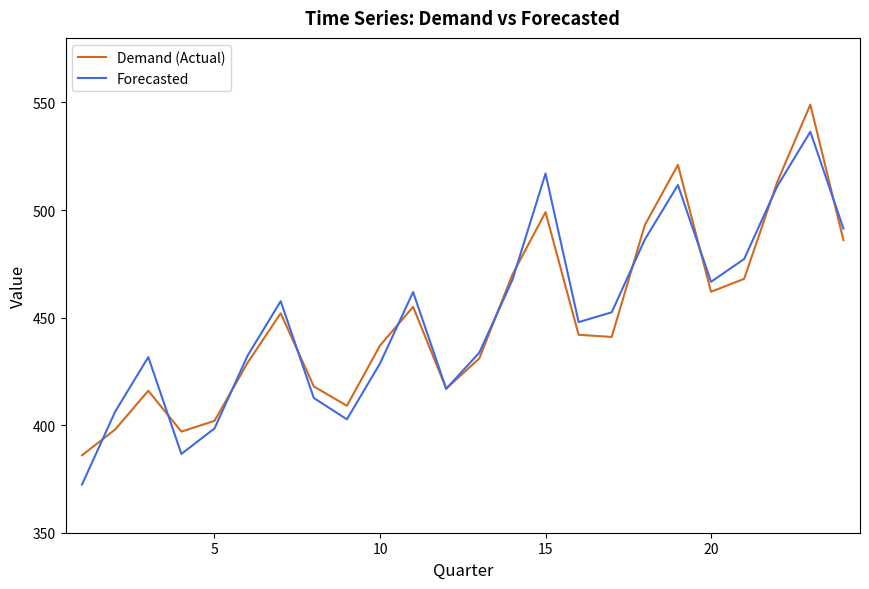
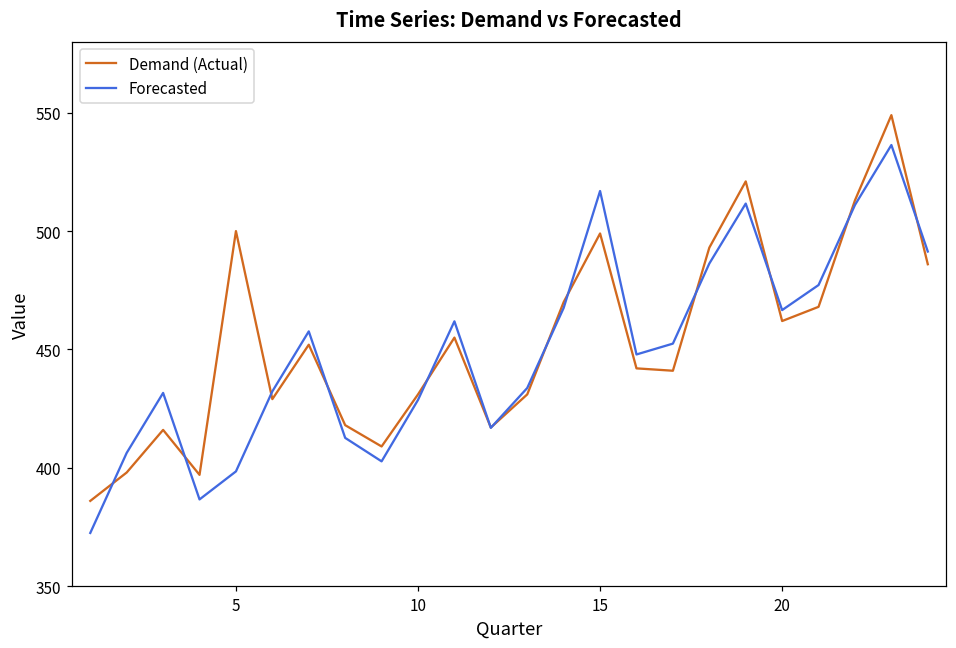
Demand (Actual), 5: 402 -> 500
Demand (Actual), 10: 437 -> 431
